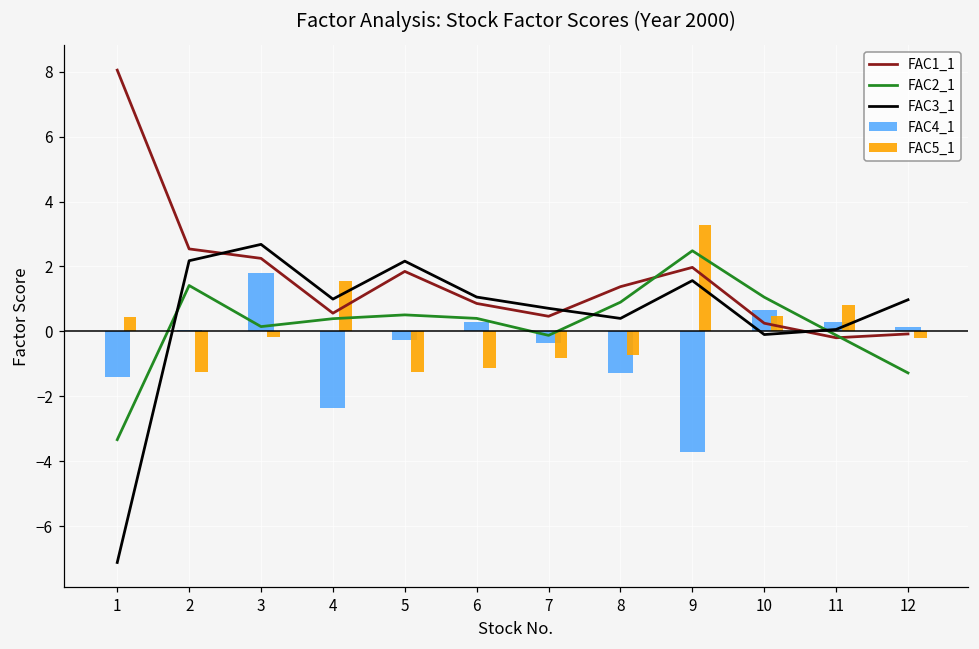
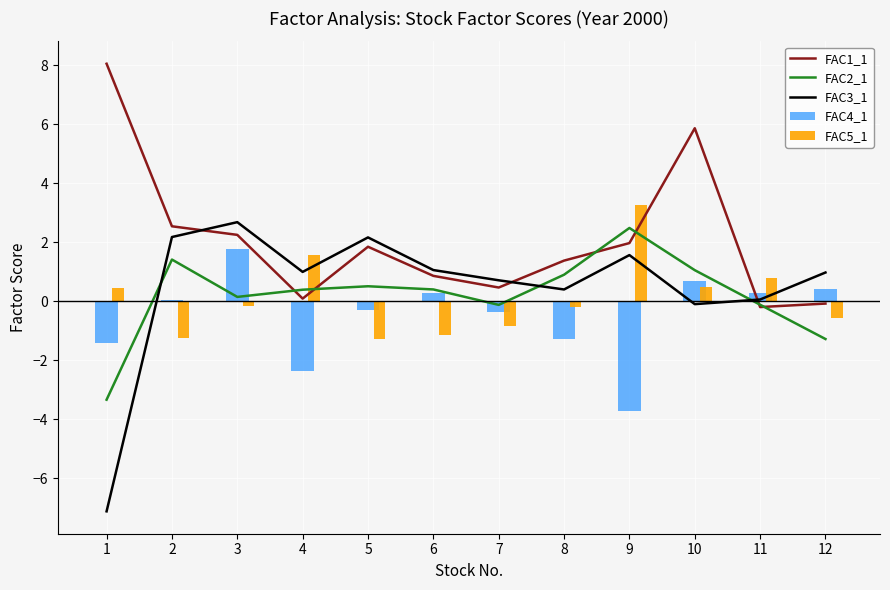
FAC1_1, 4: 0.6 -> 0.1
FAC5_1, 8: -0.7 -> -0.2
FAC1_1, 10: 0.3 -> 5.9
FAC4_1, 12: 0.1 -> 0.4
FAC5_1, 12: -0.2 -> -0.6
